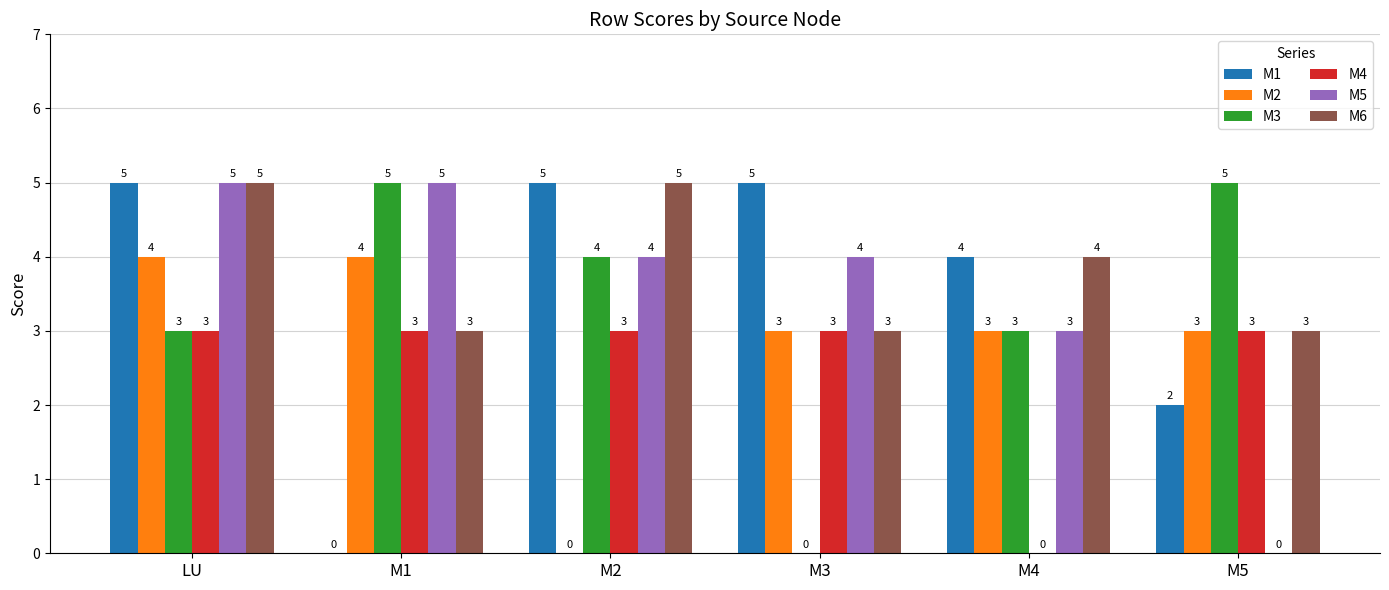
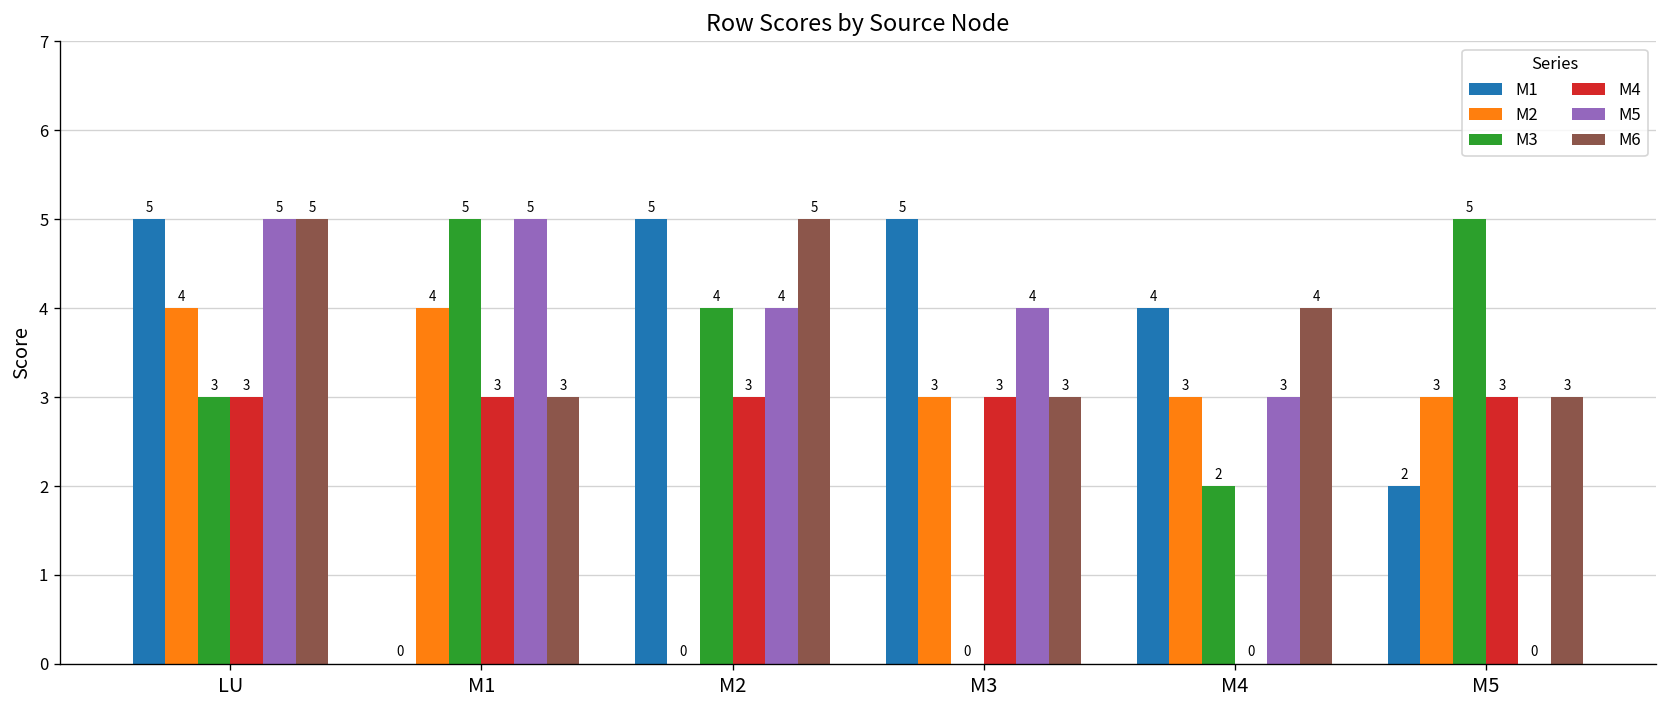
M3, M4: 3 -> 2
